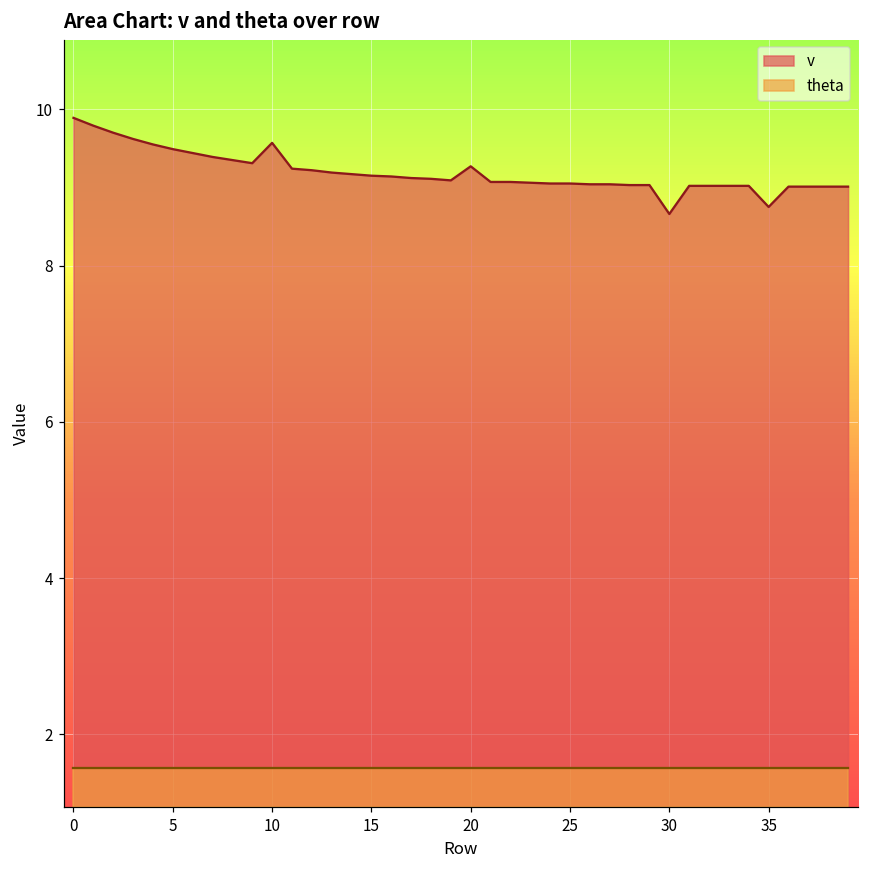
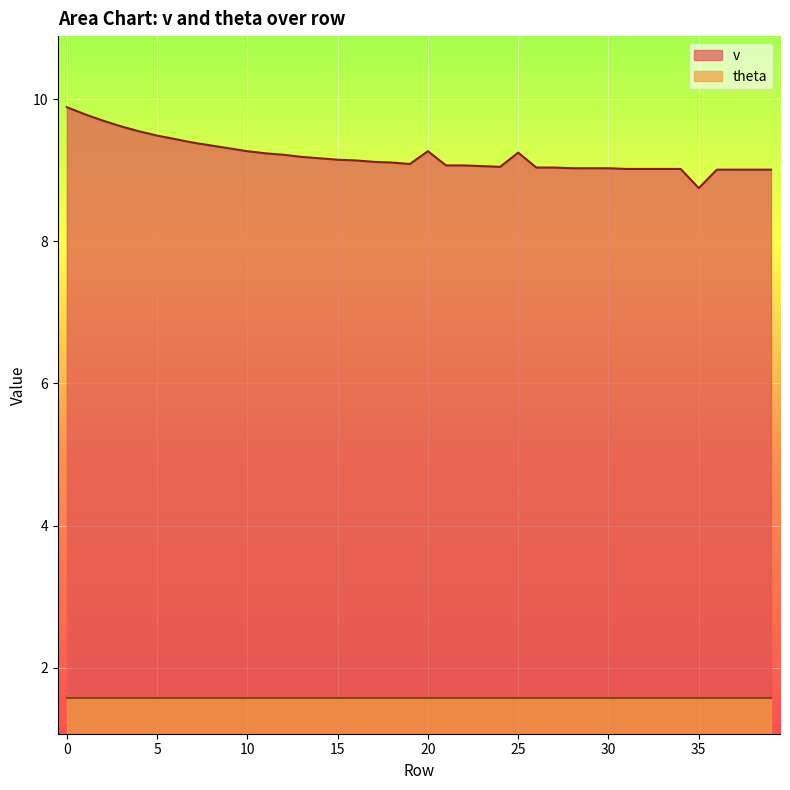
v, 10: 9.6 -> 9.3
v, 25: 9.1 -> 9.3
v, 30: 8.7 -> 9.0
